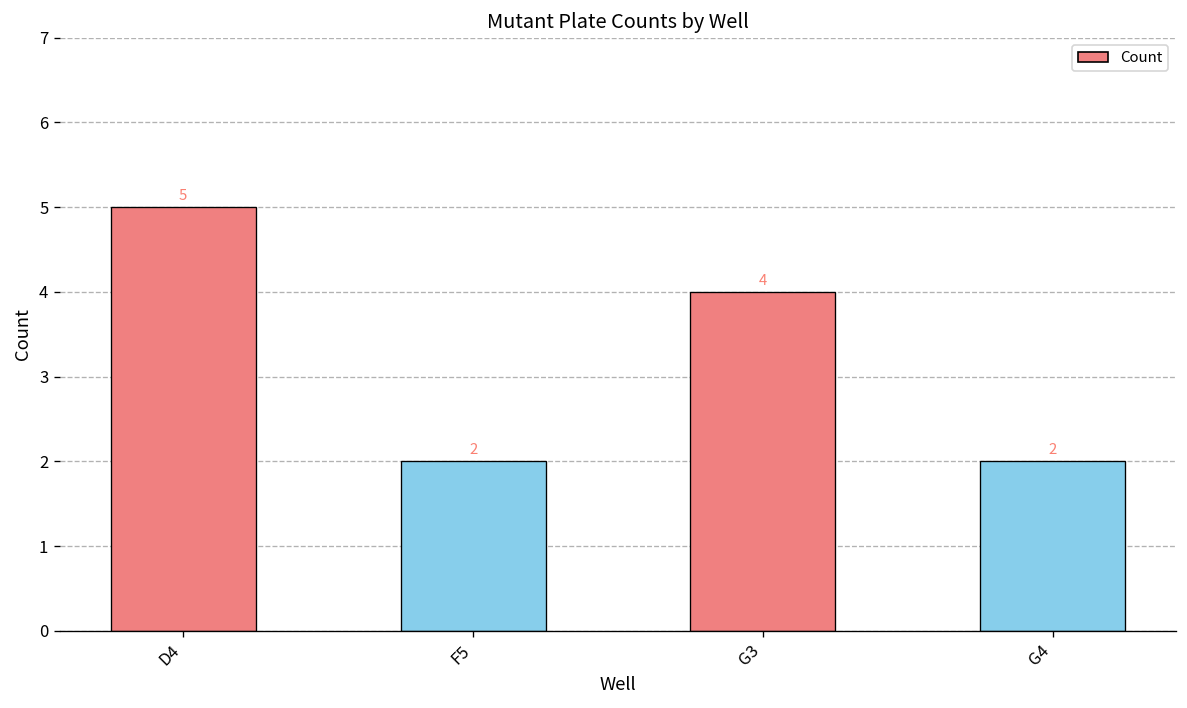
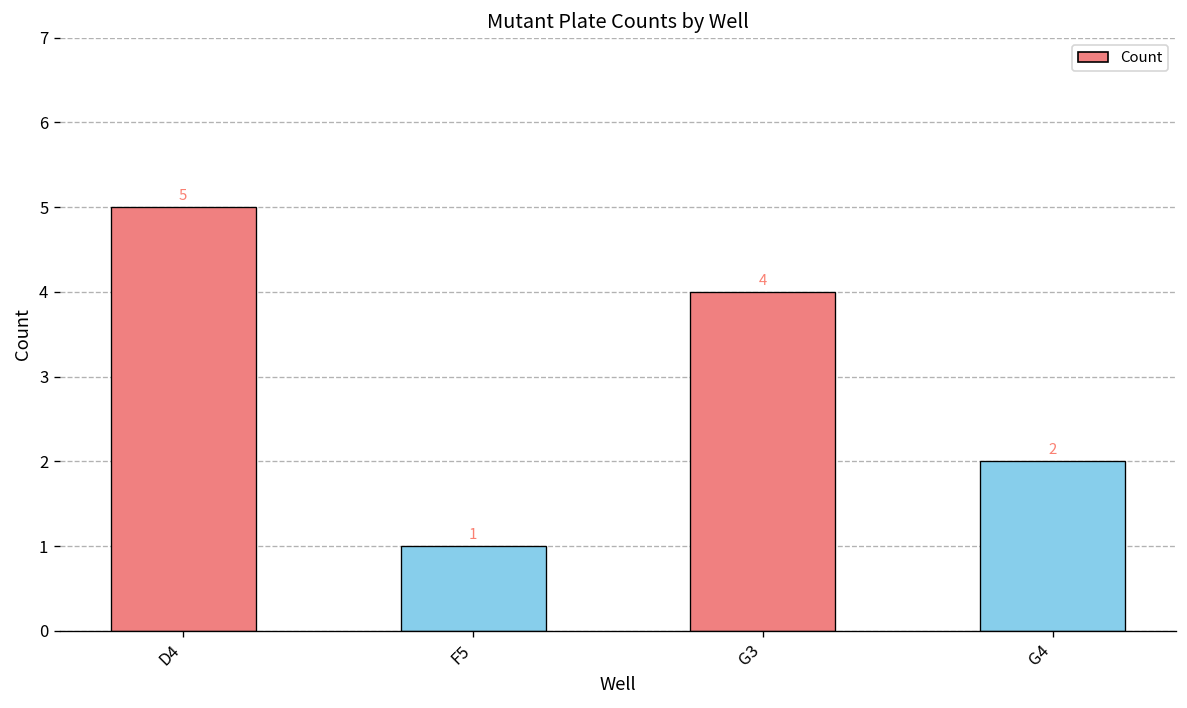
F5: 2 -> 1
